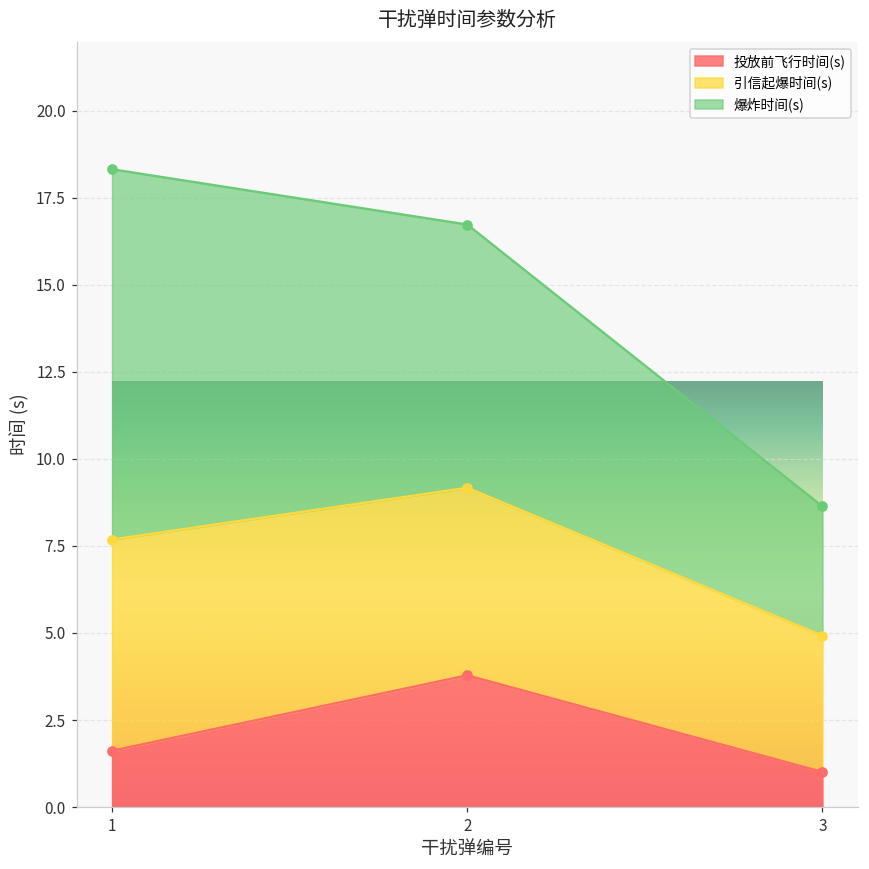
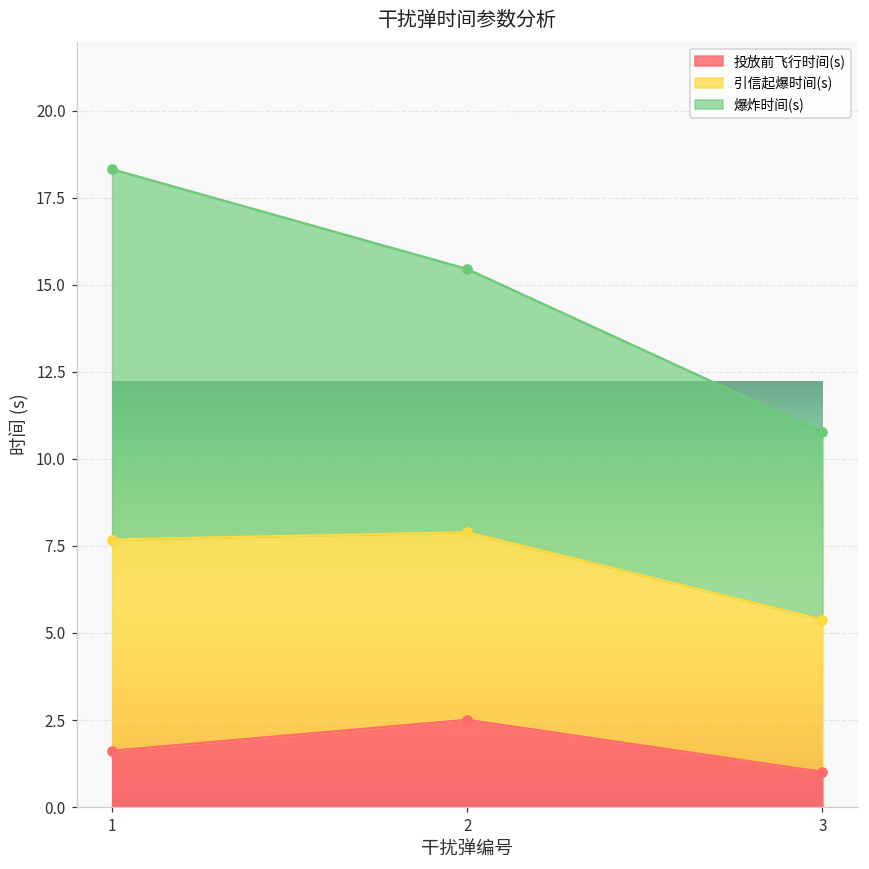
投放前飞行时间(s), 2: 3.8 -> 2.5
引信起爆时间(s), 3: 3.9 -> 4.4
爆炸时间(s), 3: 3.7 -> 5.4
